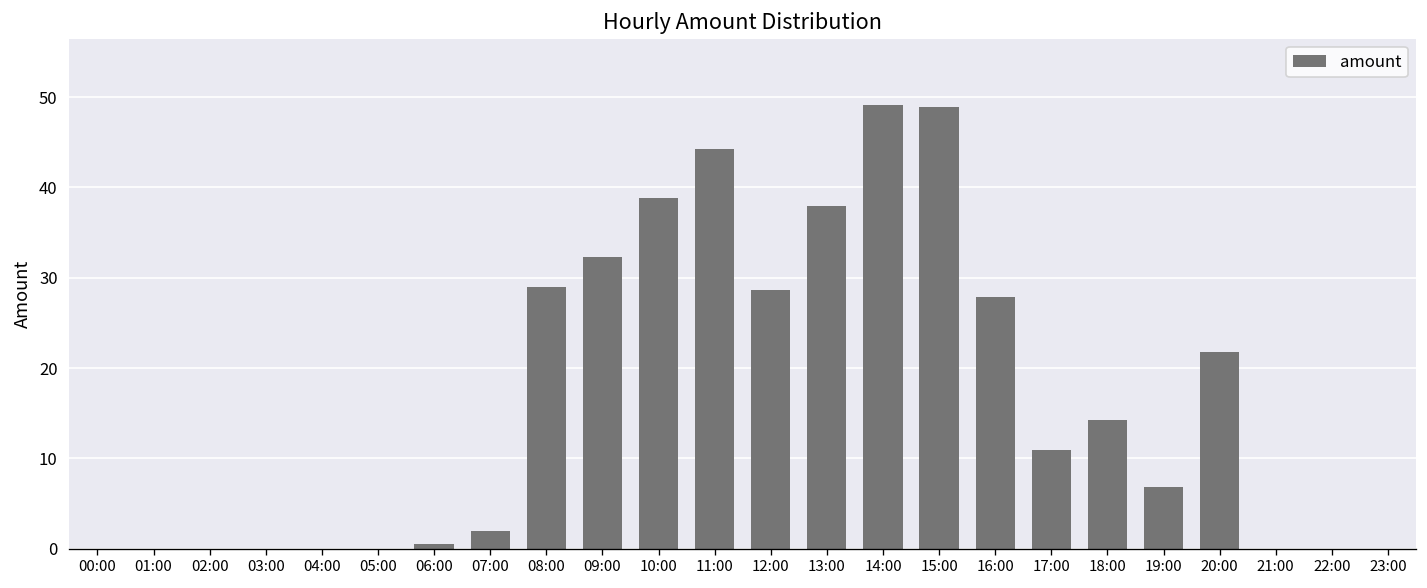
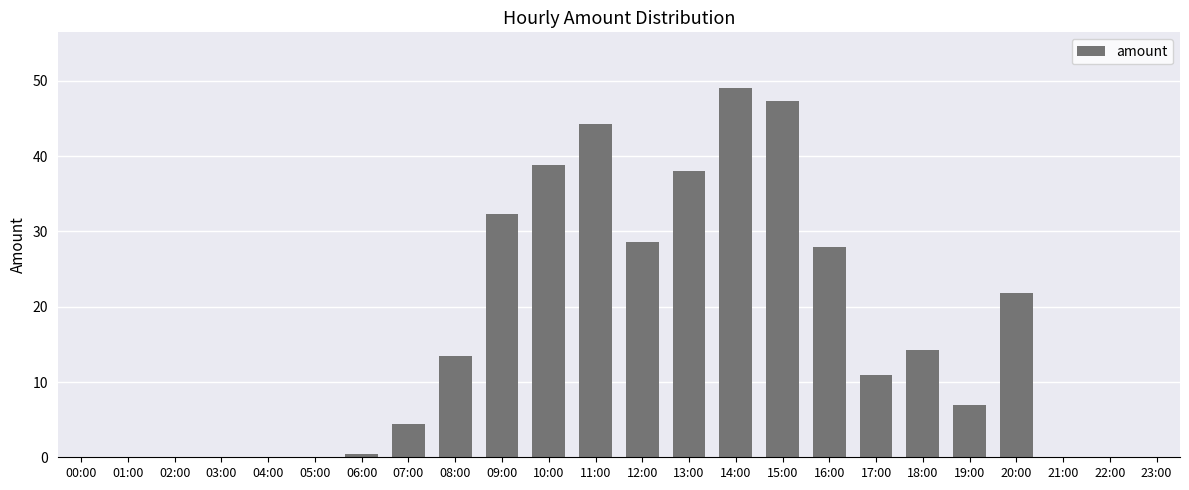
07:00: 2 -> 4
08:00: 29 -> 14
15:00: 49 -> 47
